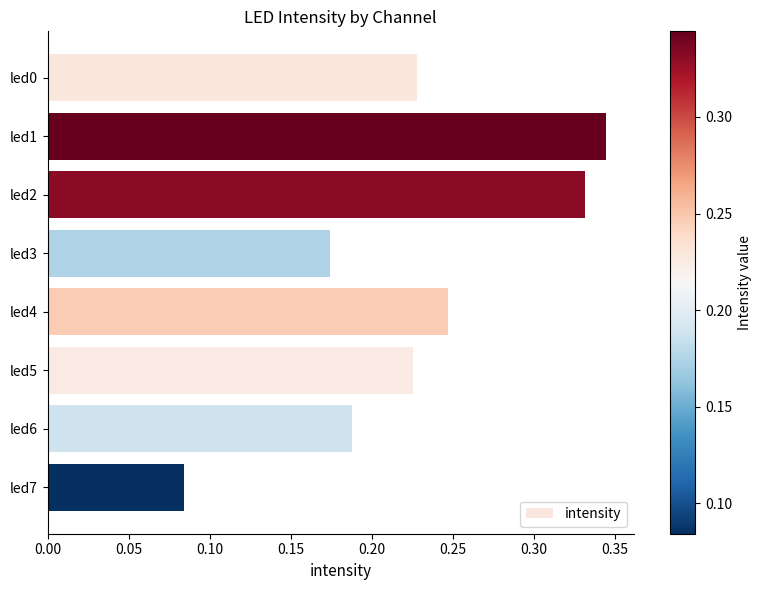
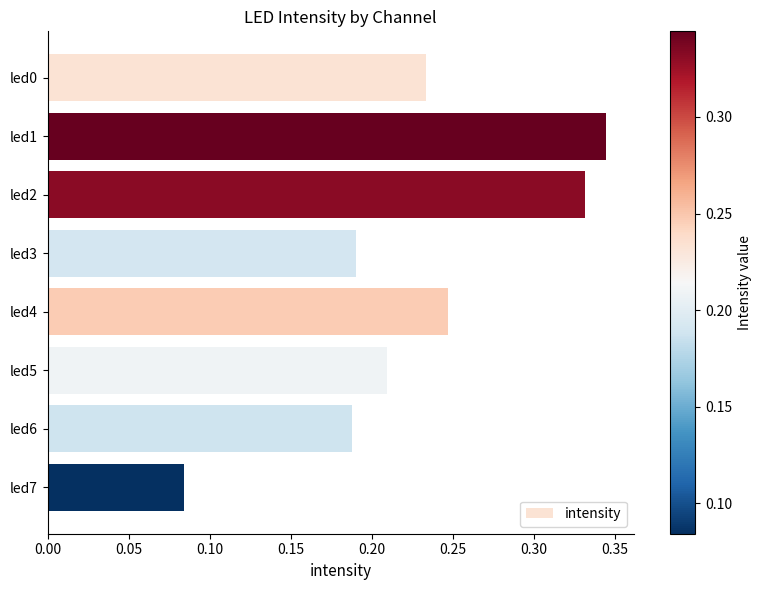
led0: 0.228 -> 0.233
led3: 0.174 -> 0.190
led5: 0.225 -> 0.209
